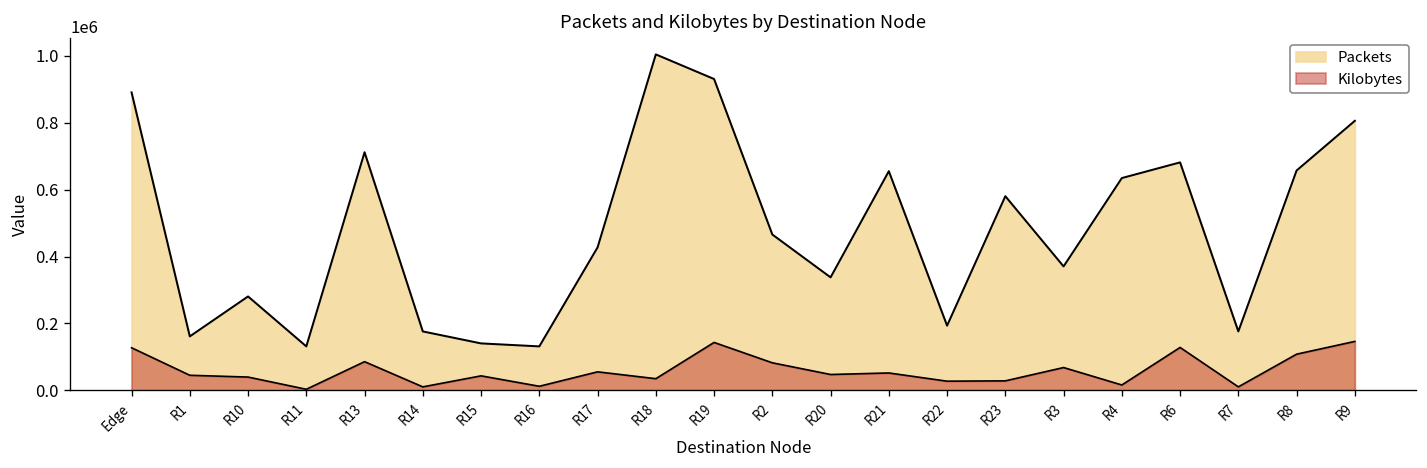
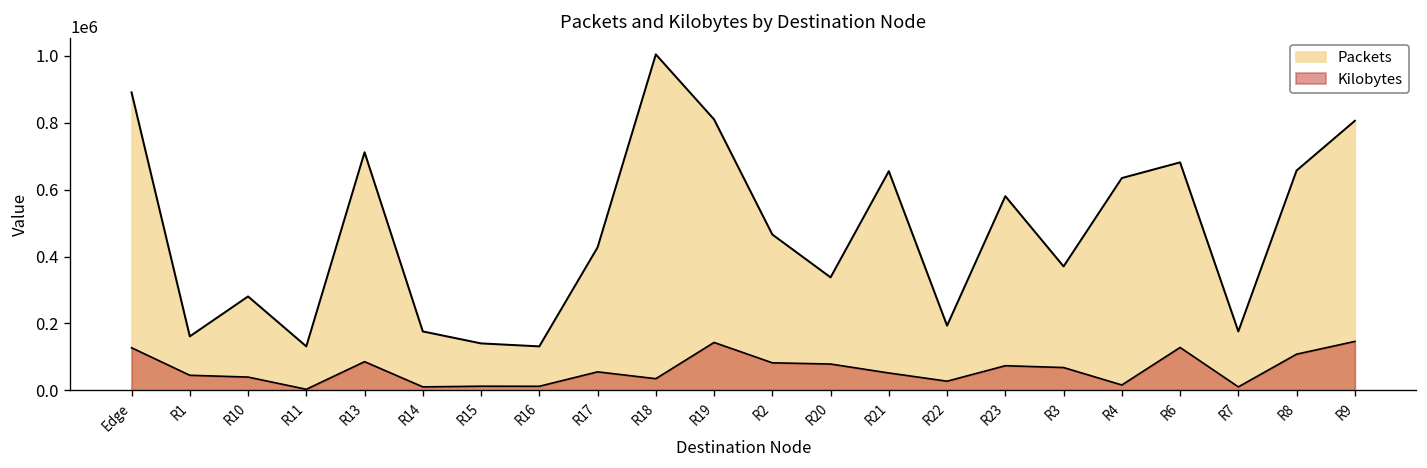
Kilobytes, R15: 40000 -> 10000
Packets, R19: 930000 -> 810000
Kilobytes, R20: 50000 -> 80000
Kilobytes, R23: 30000 -> 70000
